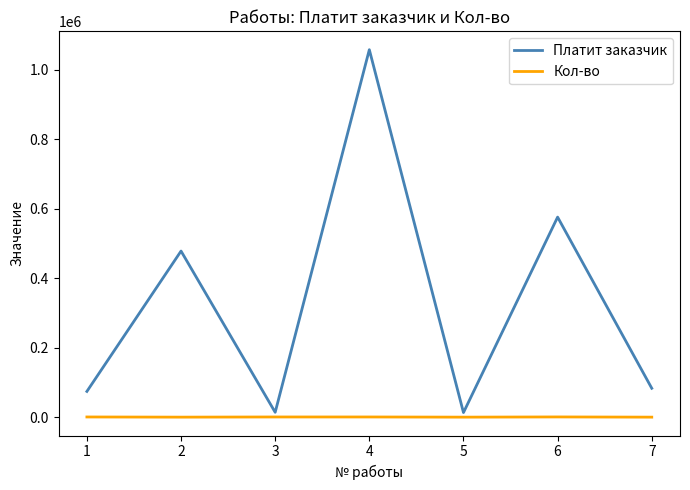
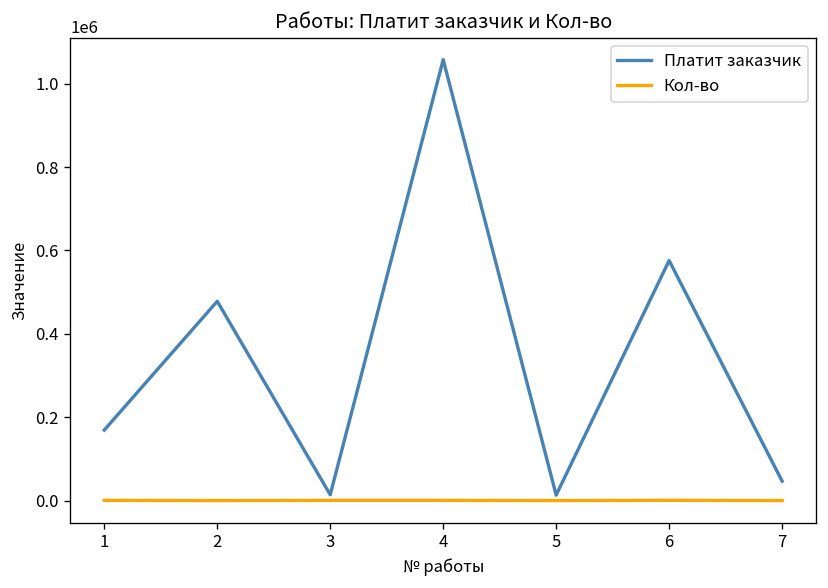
Платит заказчик, 1: 70000 -> 170000
Платит заказчик, 7: 80000 -> 50000
